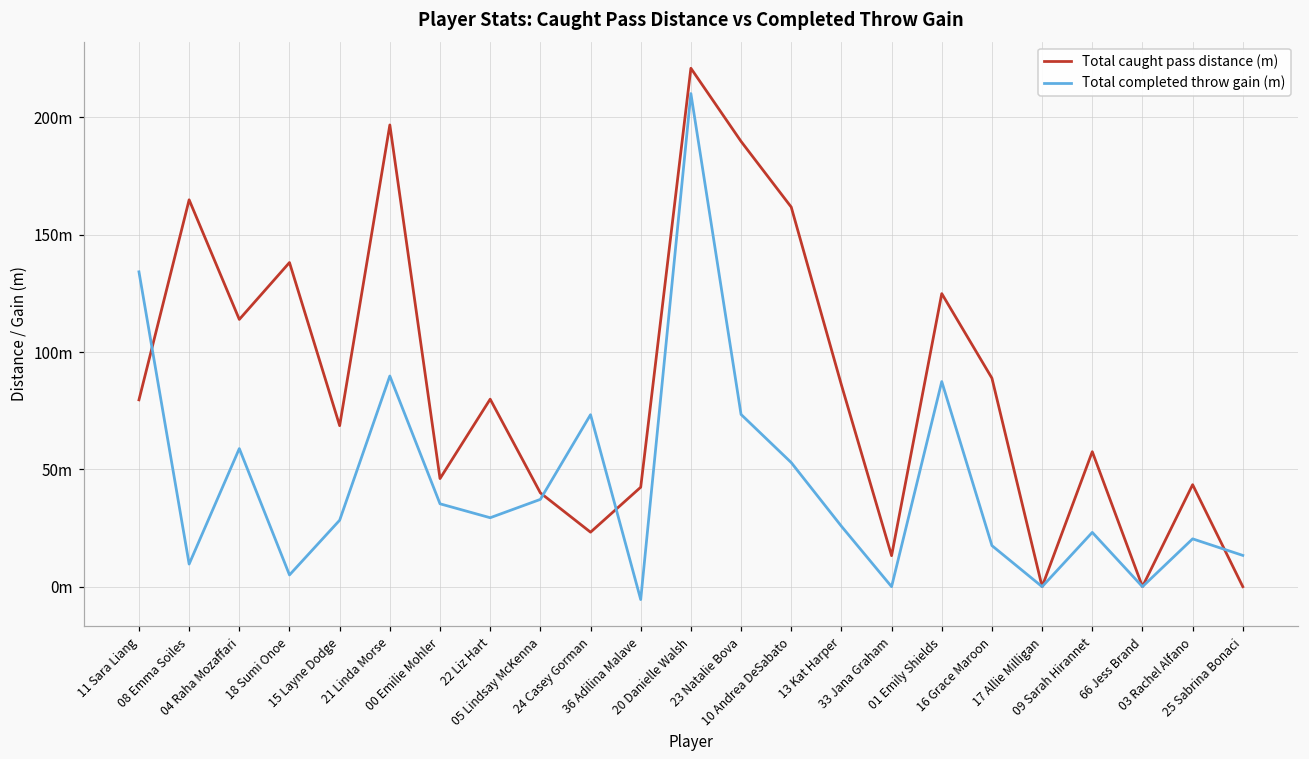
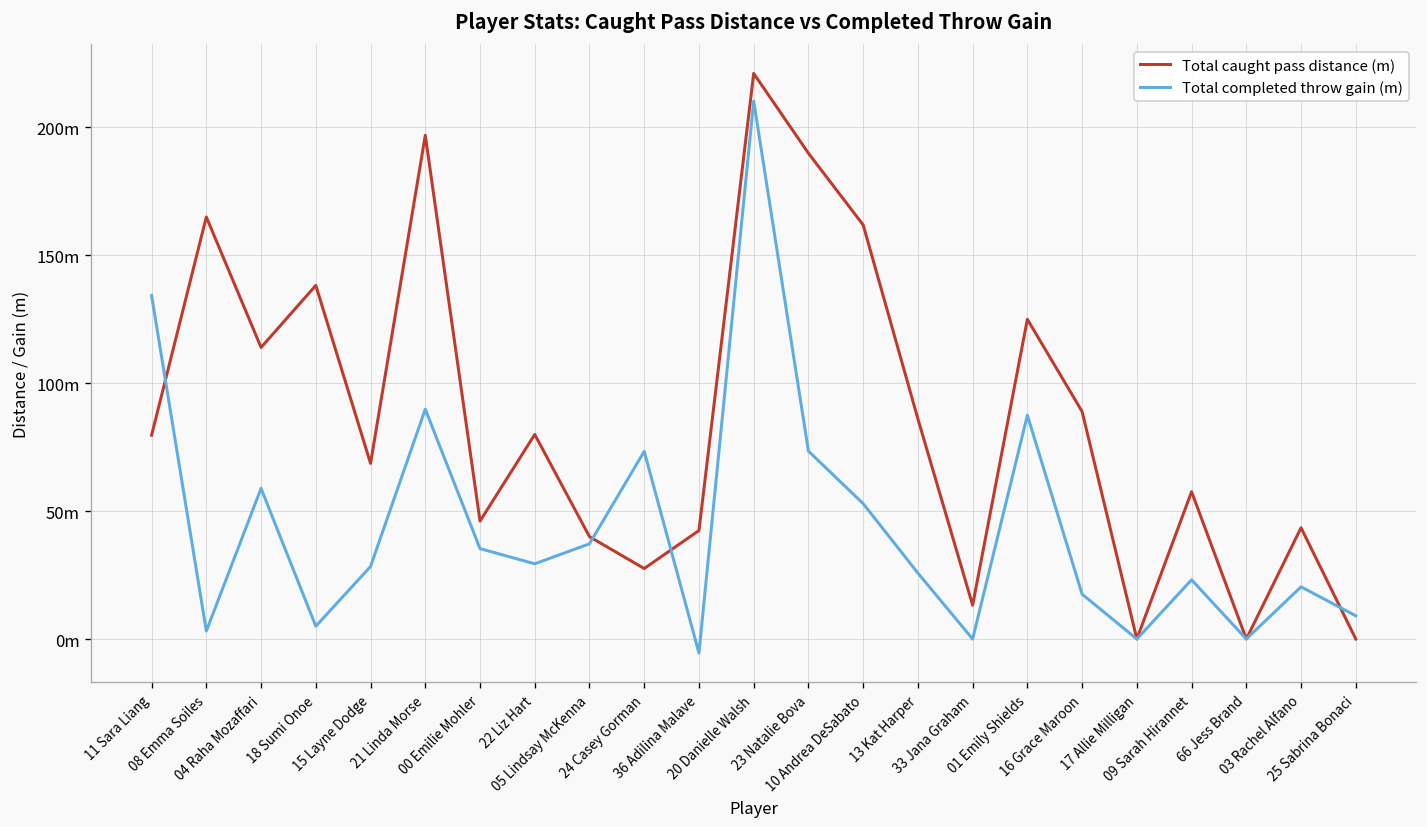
Total completed throw gain (m), 08 Emma Soiles: 10m -> 3m
Total caught pass distance (m), 24 Casey Gorman: 23m -> 28m
Total completed throw gain (m), 25 Sabrina Bonaci: 13m -> 9m
